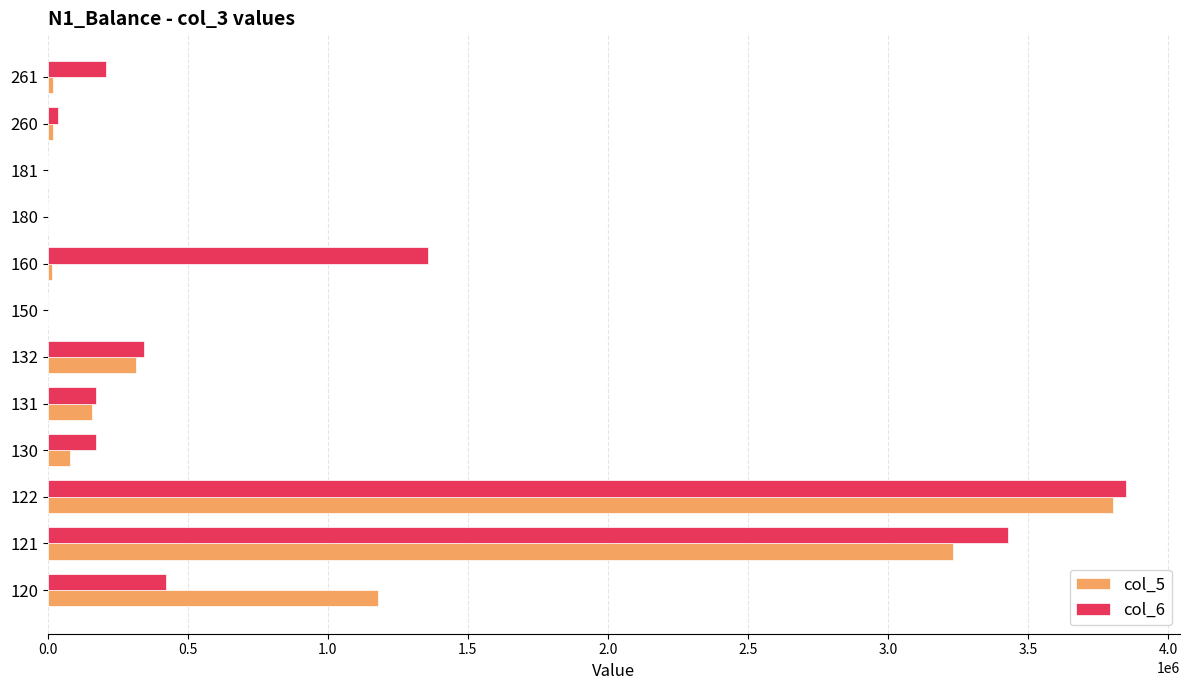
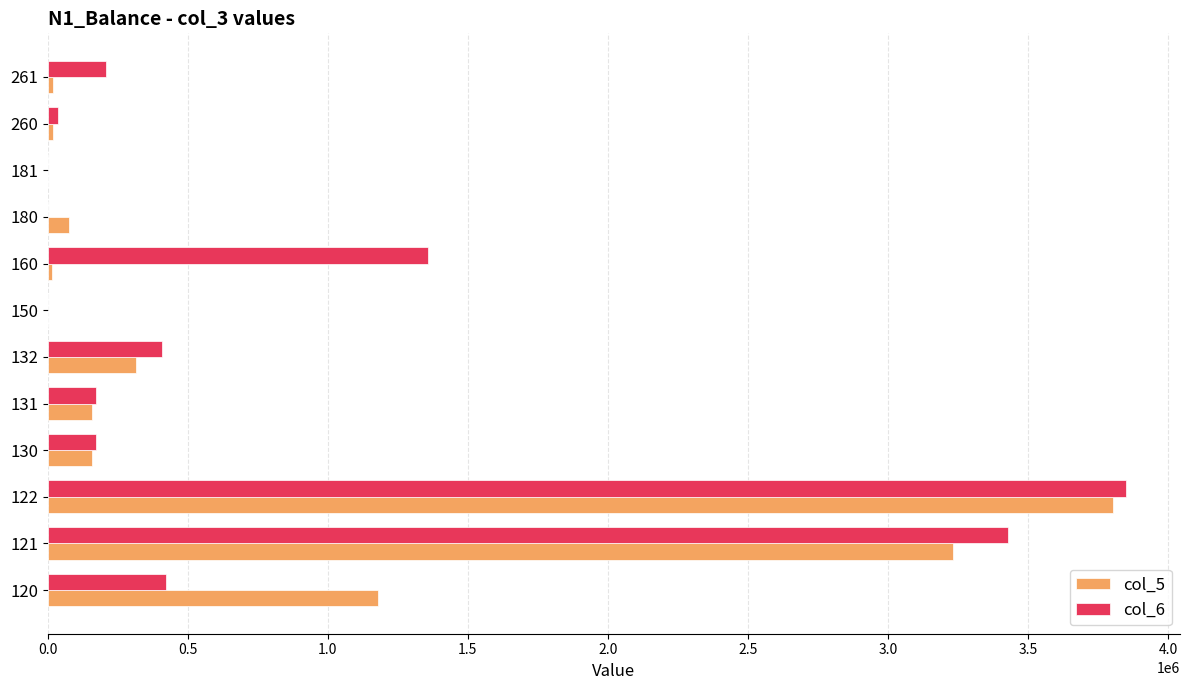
col_5, 180: 0 -> 80000
col_6, 132: 350000 -> 410000
col_5, 130: 80000 -> 160000
